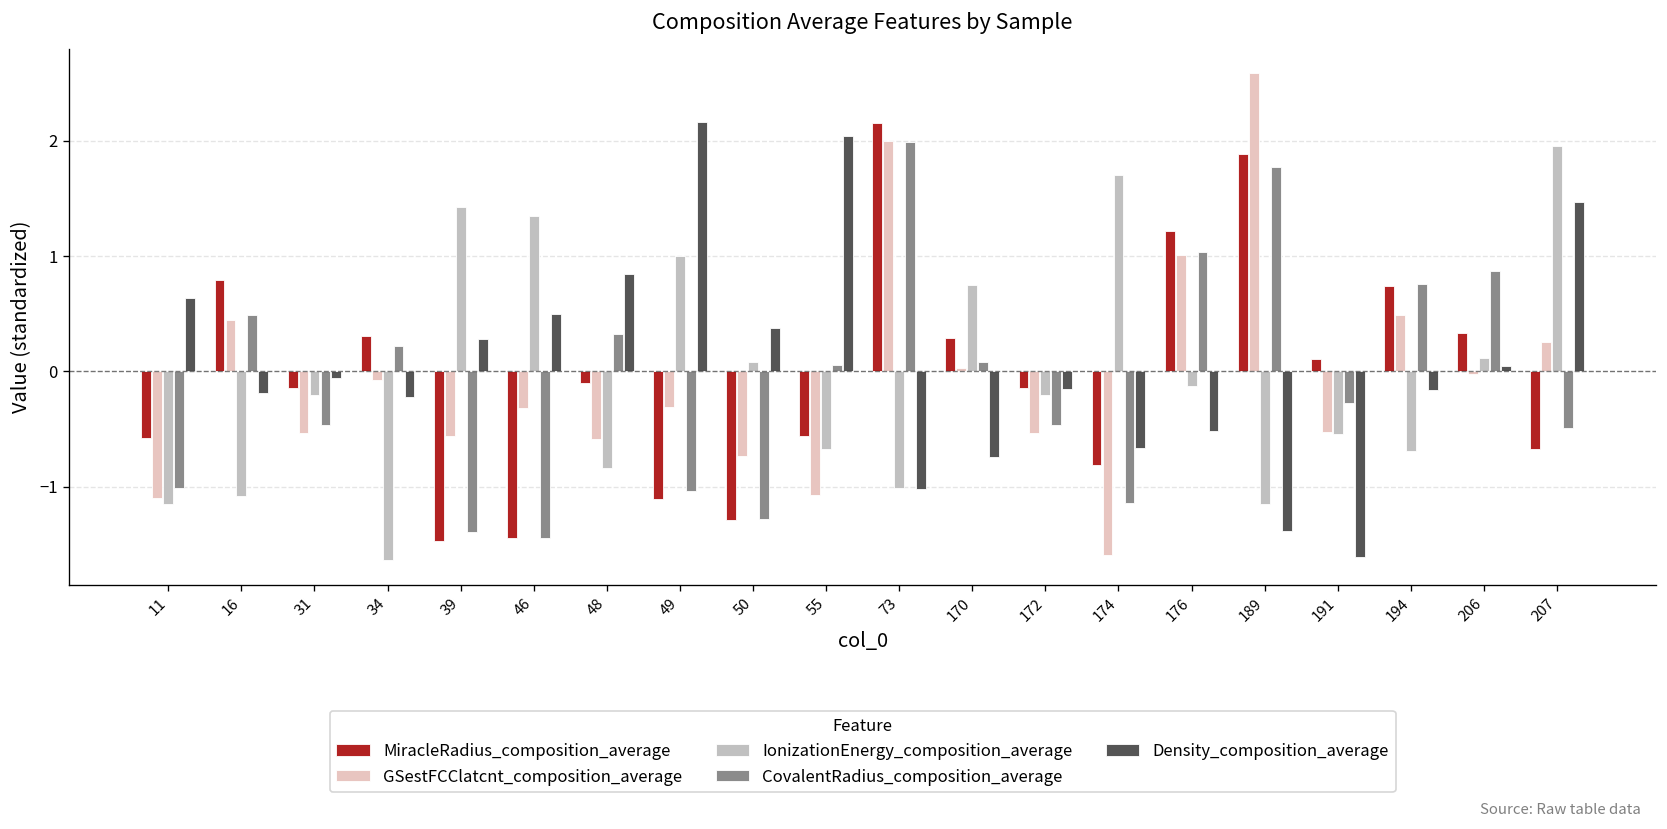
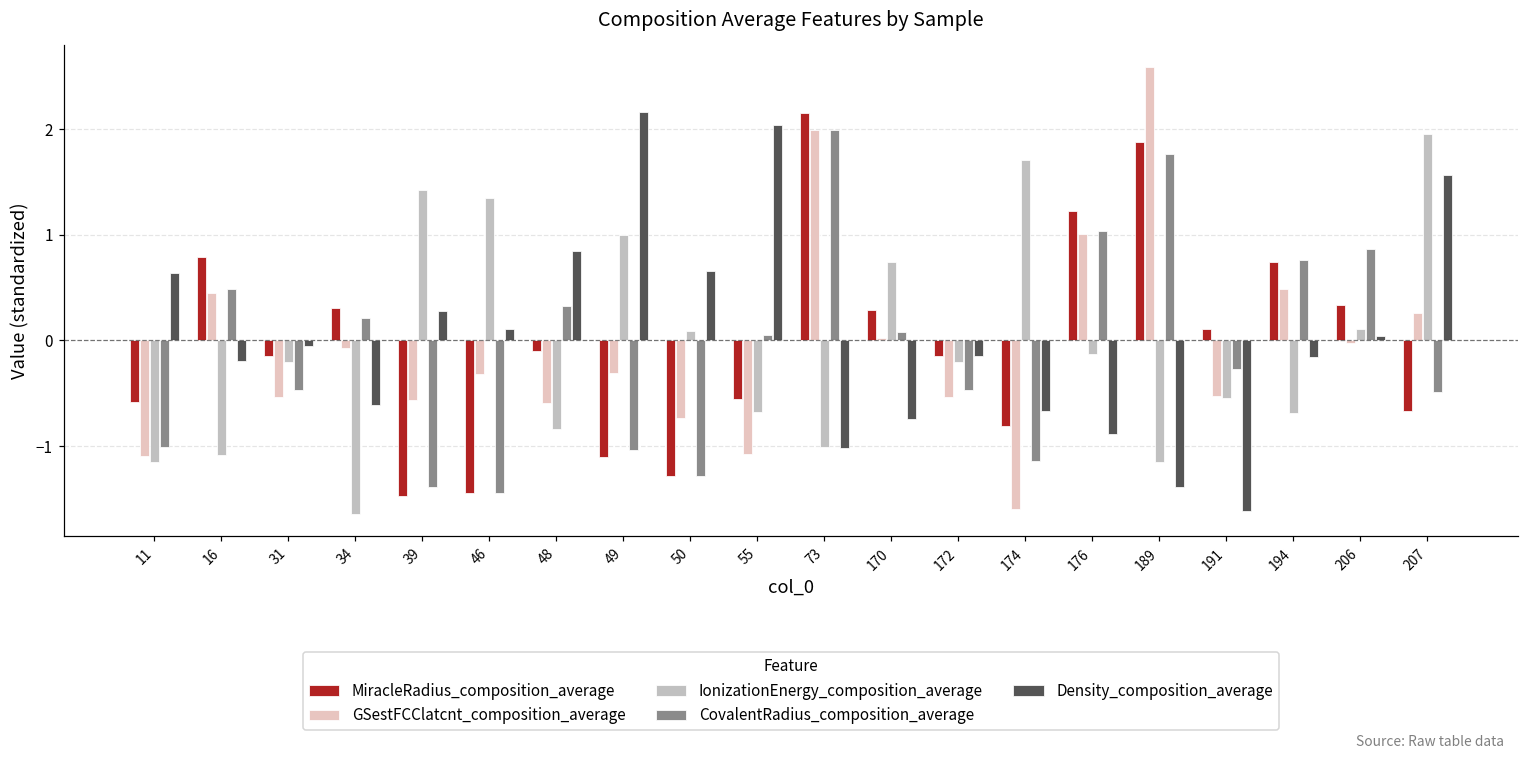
Density_composition_average, 34: -0.2 -> -0.6
Density_composition_average, 46: 0.5 -> 0.1
Density_composition_average, 50: 0.4 -> 0.7
Density_composition_average, 176: -0.5 -> -0.9
Density_composition_average, 207: 1.5 -> 1.6
